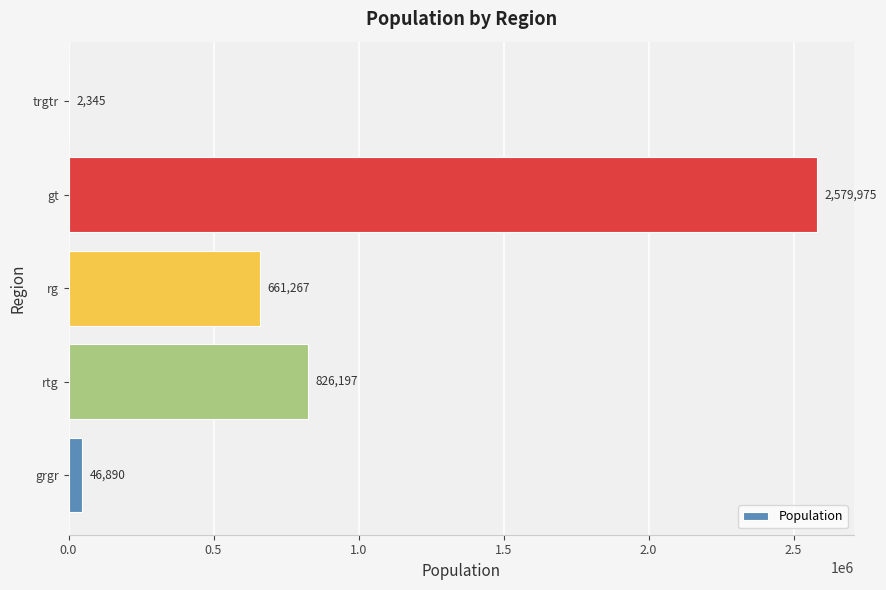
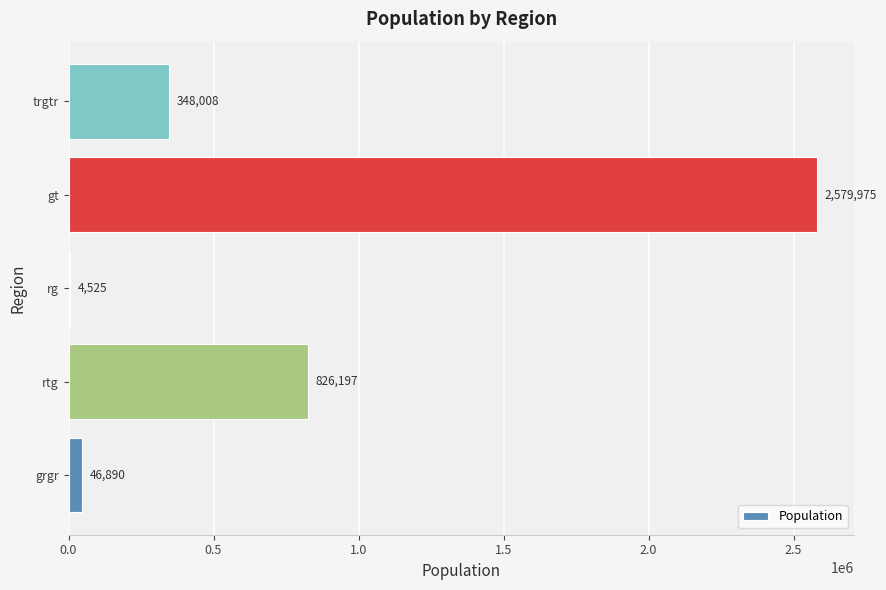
trgtr: 2,345 -> 348,008
rg: 661,267 -> 4,525
